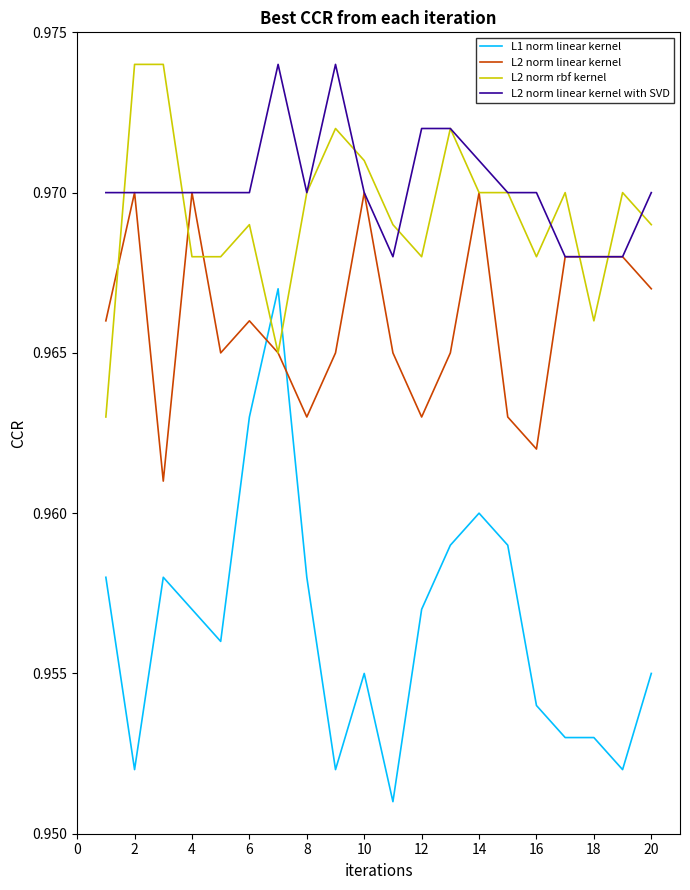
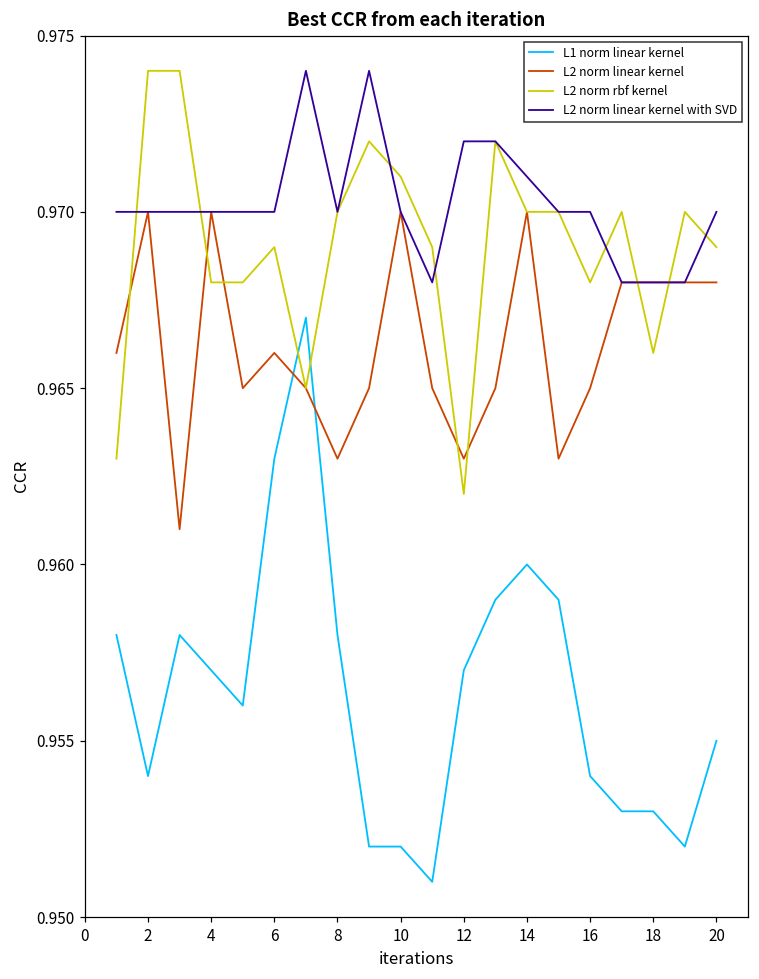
L1 norm linear kernel, 2: 0.952 -> 0.954
L1 norm linear kernel, 10: 0.955 -> 0.952
L2 norm rbf kernel, 12: 0.968 -> 0.962
L2 norm linear kernel, 16: 0.962 -> 0.965
L2 norm linear kernel, 20: 0.967 -> 0.968
